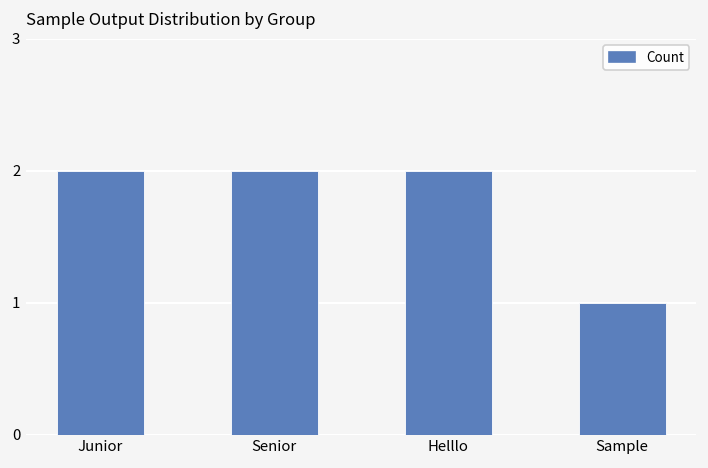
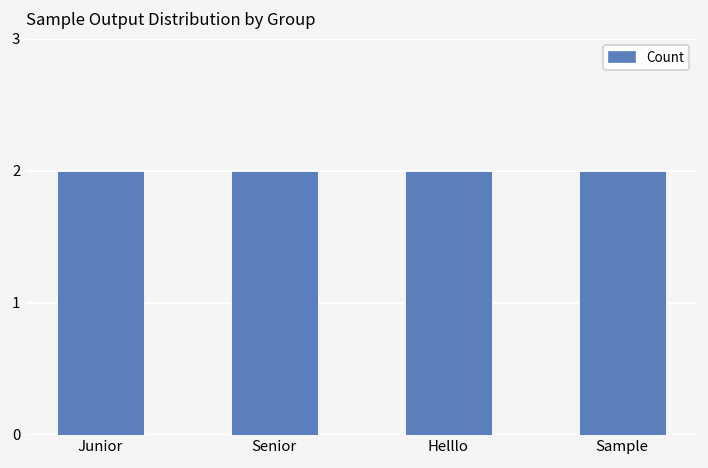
Sample: 1 -> 2
